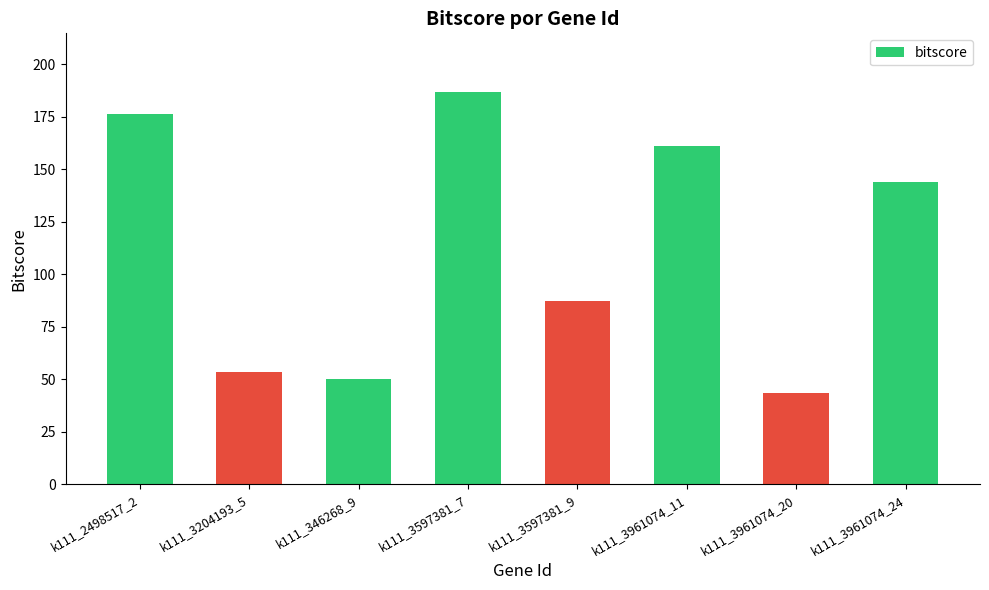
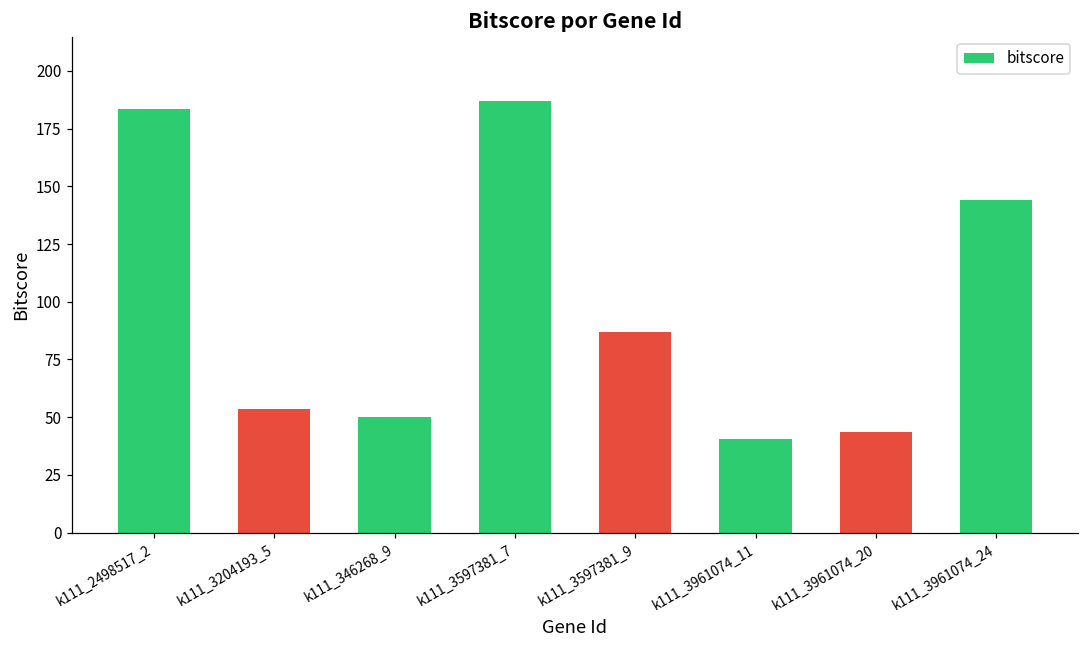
k111_2498517_2: 176 -> 184
k111_3961074_11: 161 -> 41
